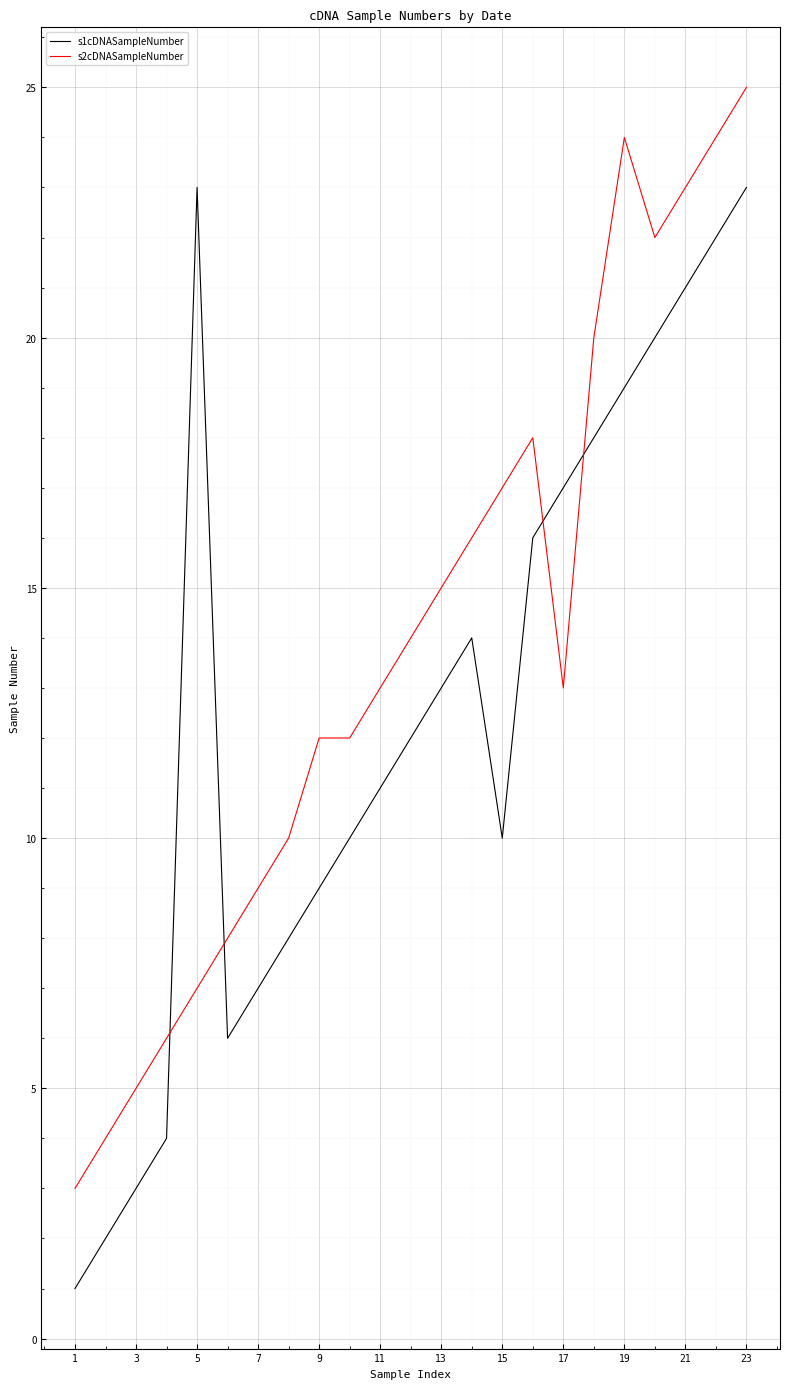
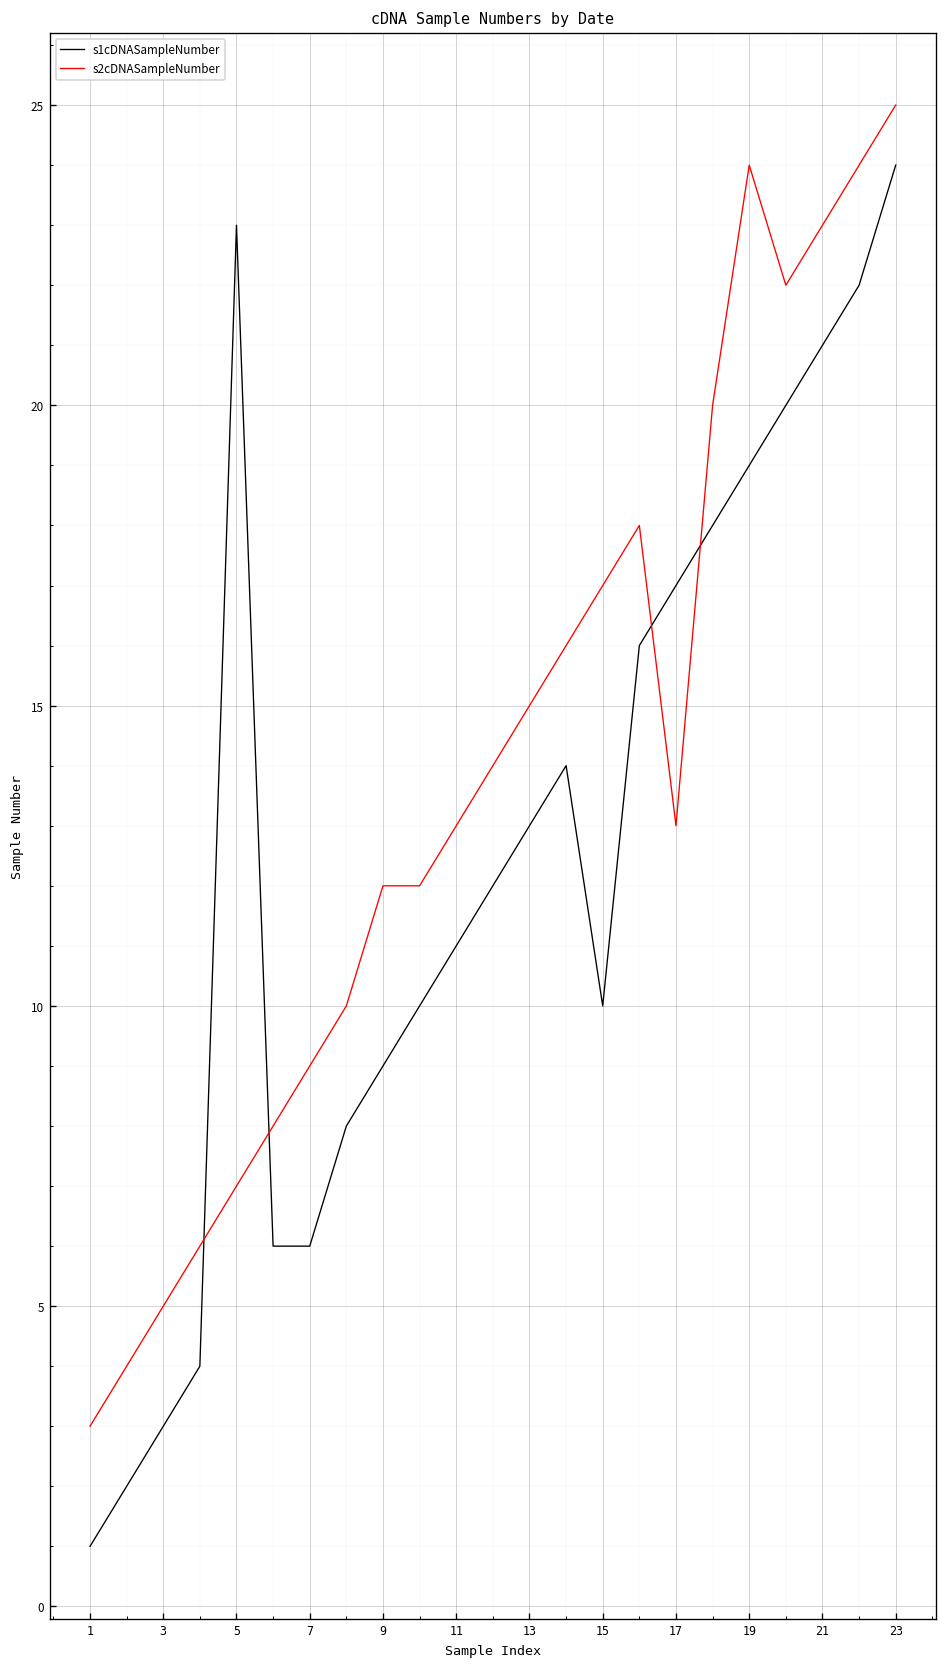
s1cDNASampleNumber, 7: 7 -> 6
s1cDNASampleNumber, 23: 23 -> 24
